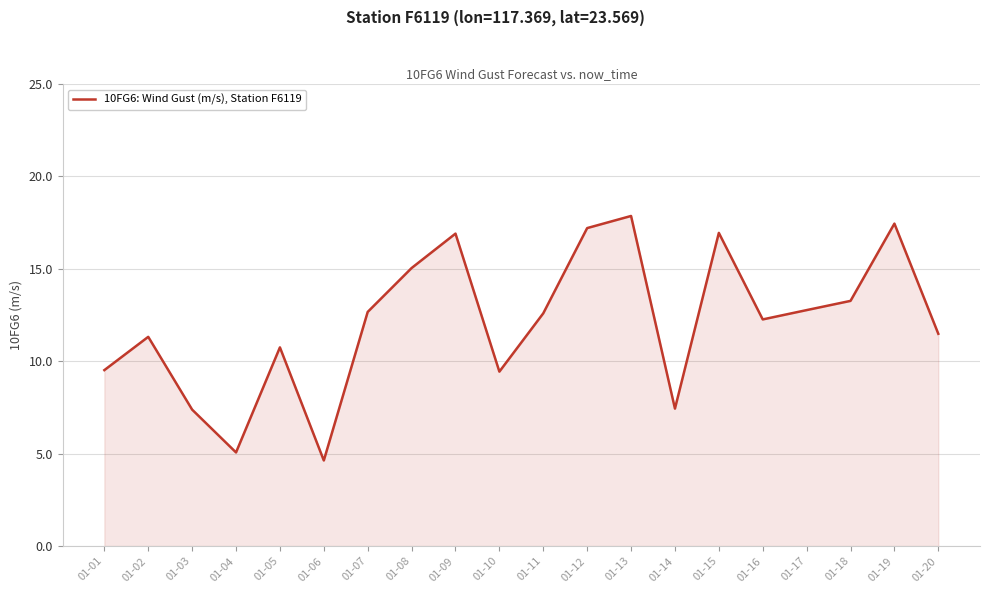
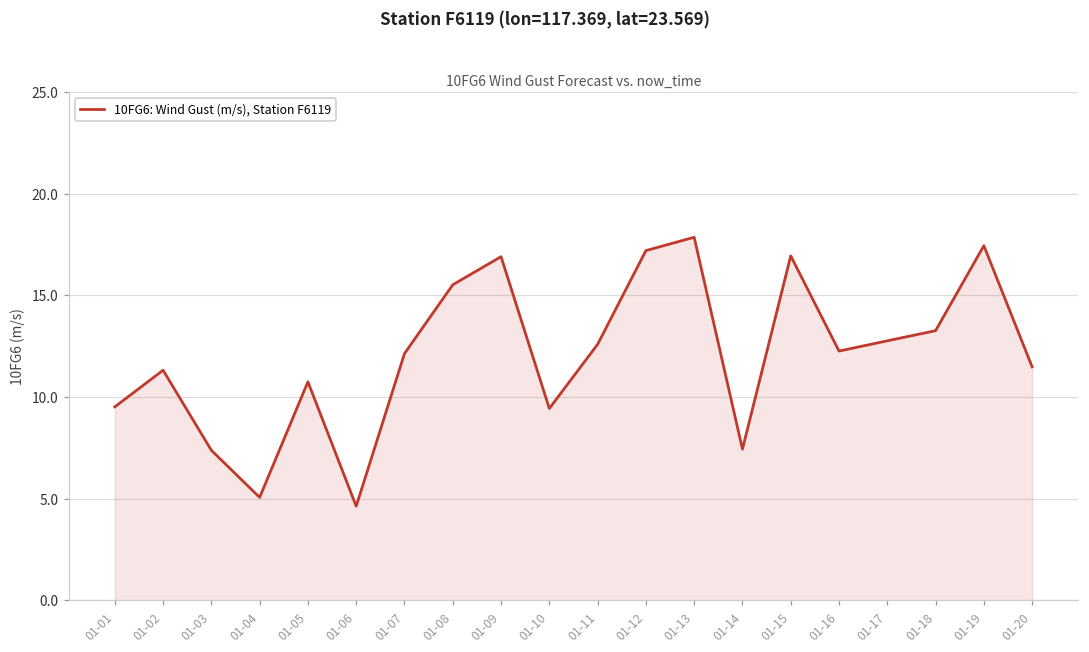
01-07: 12.7 -> 12.1
01-08: 15.0 -> 15.5
